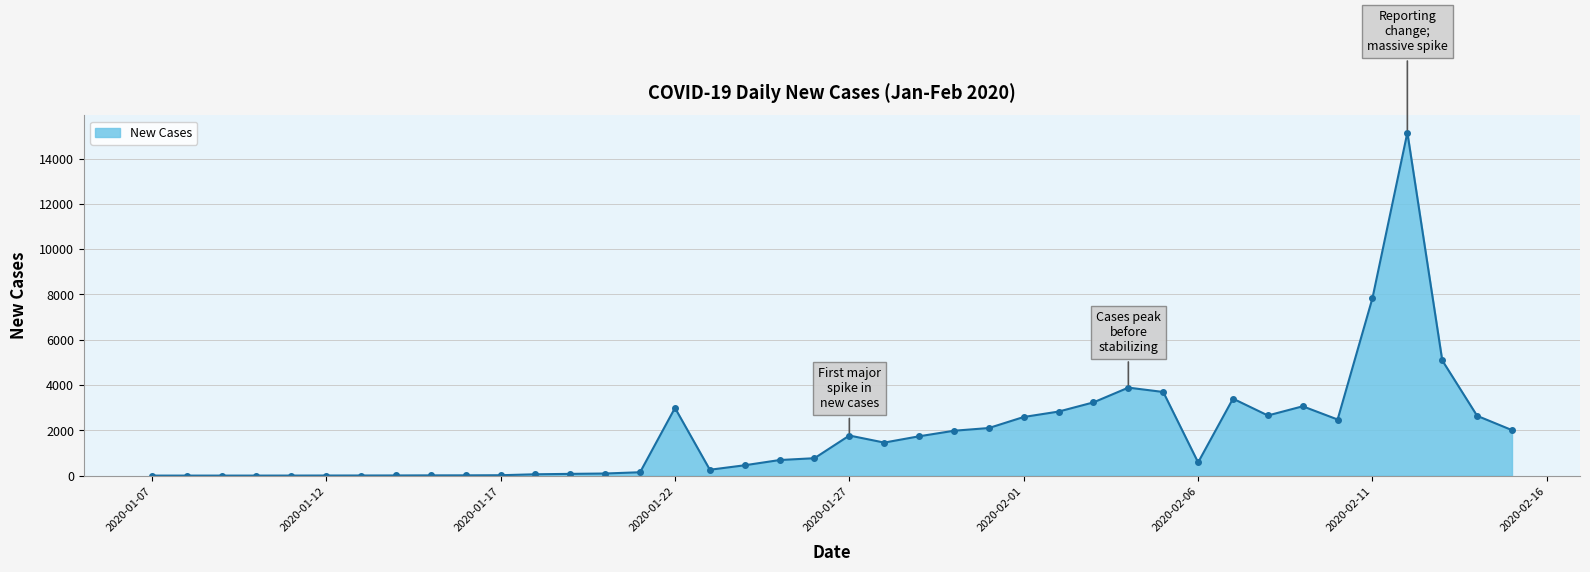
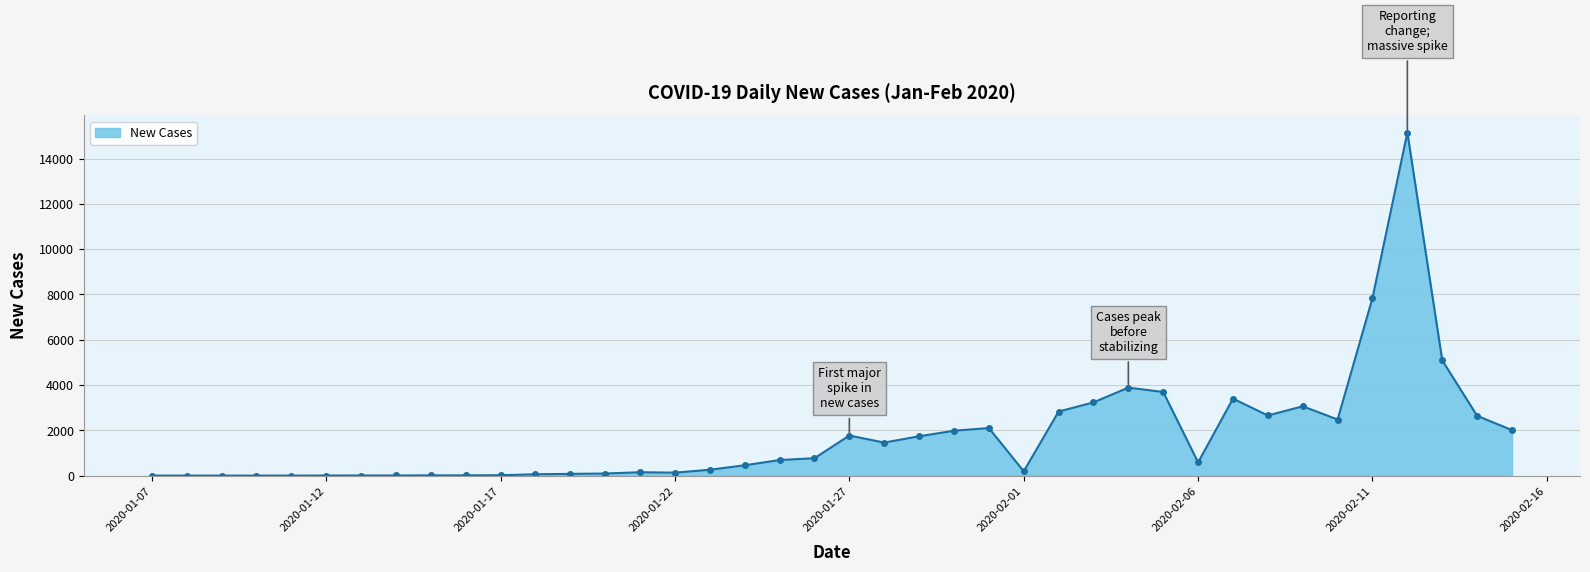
2020-01-22: 3000 -> 100
2020-02-01: 2600 -> 200
